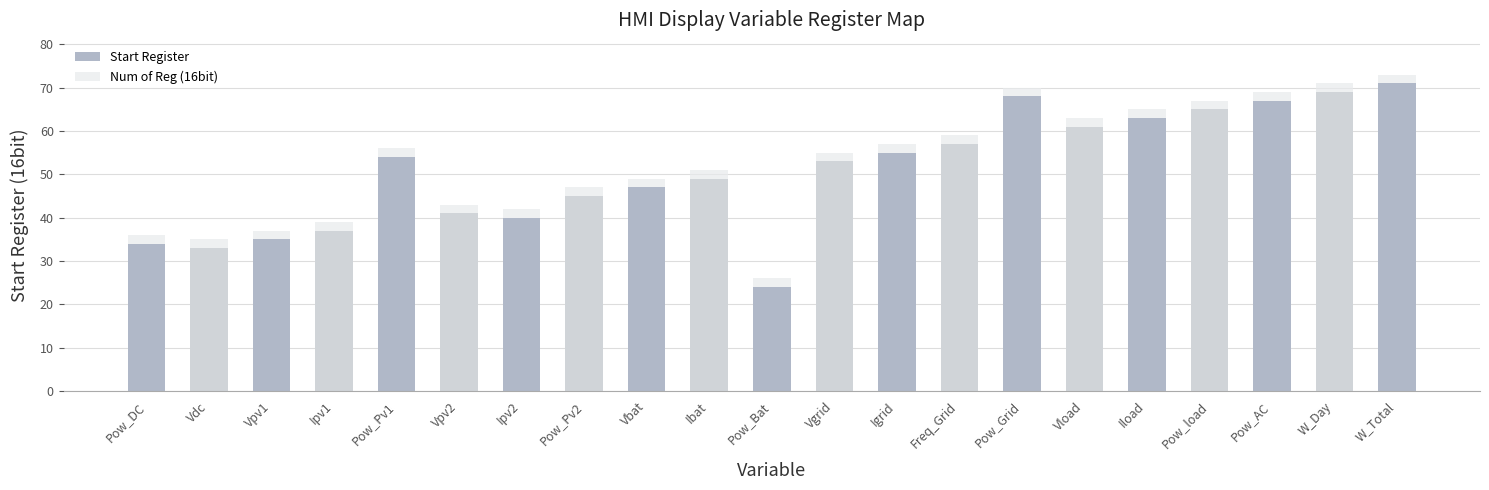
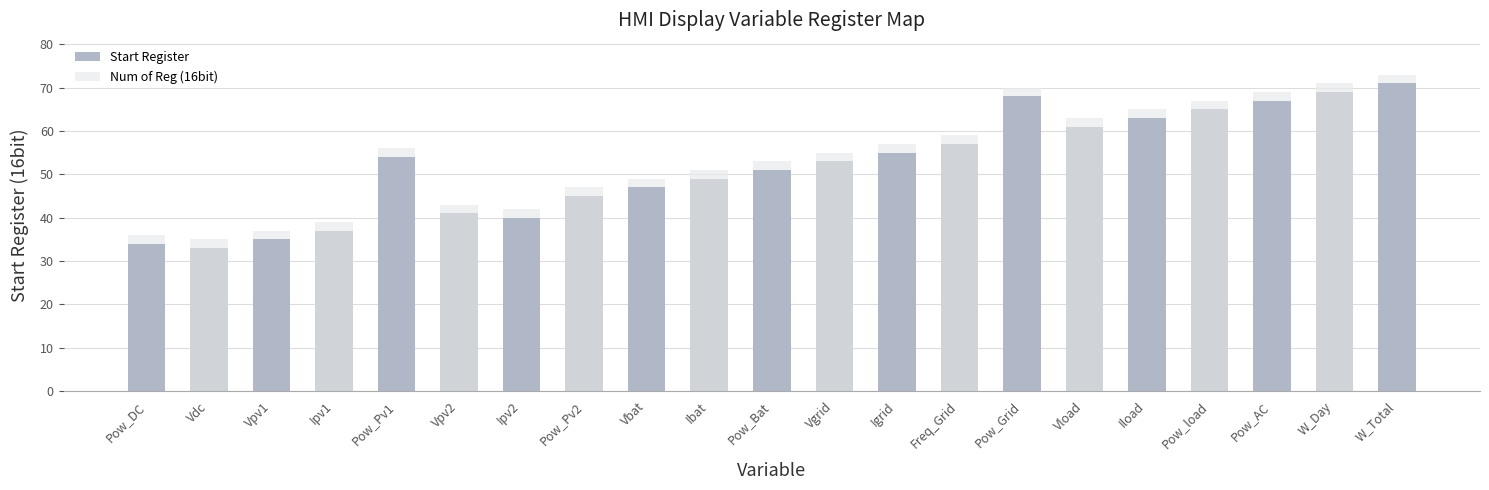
Start Register, Pow_Bat: 24 -> 51
